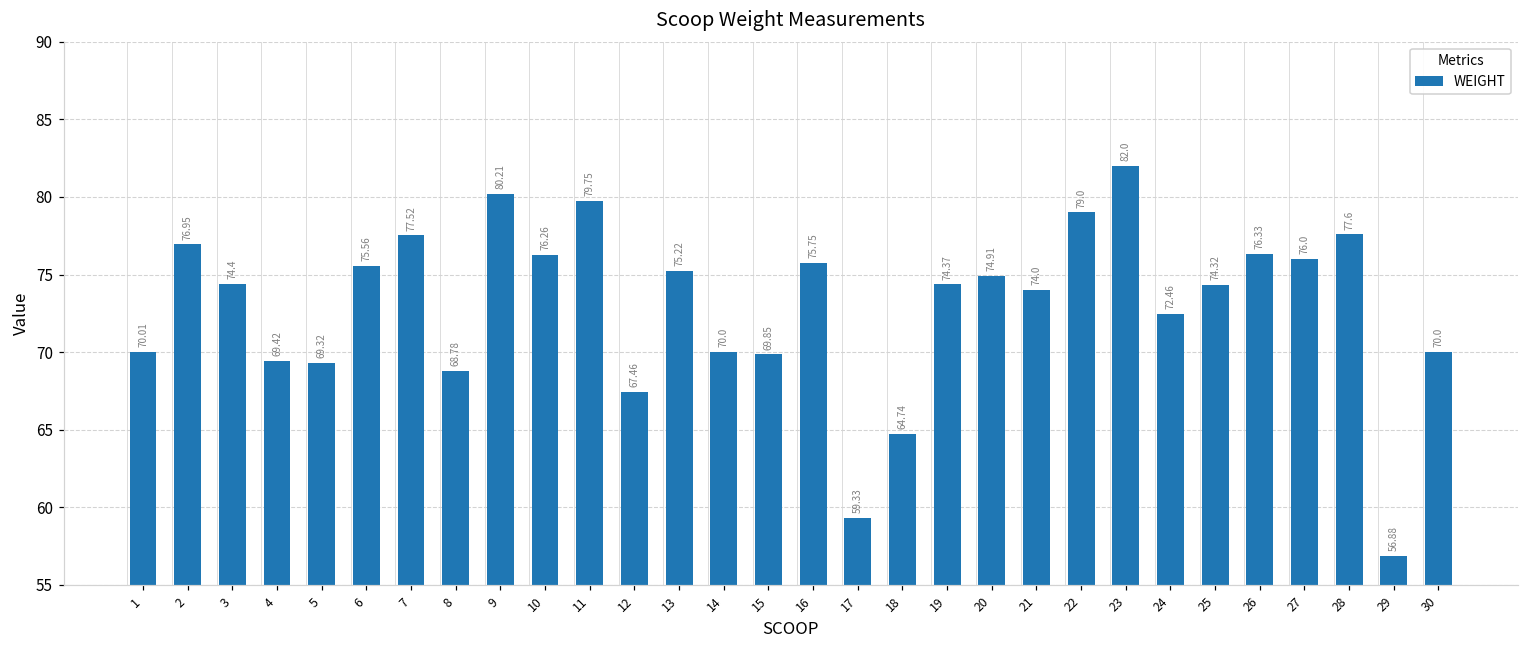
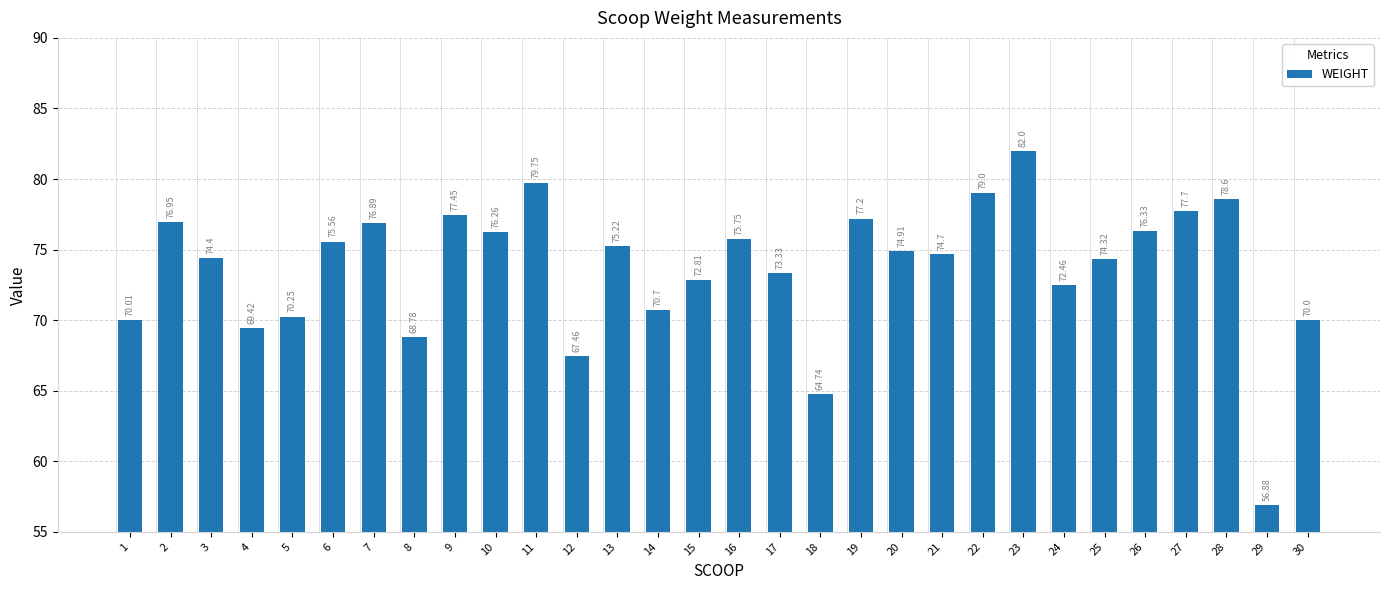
5: 69.32 -> 70.25
7: 77.52 -> 76.89
9: 80.21 -> 77.45
14: 70.0 -> 70.7
15: 69.85 -> 72.81
17: 59.33 -> 73.33
19: 74.37 -> 77.2
21: 74.0 -> 74.7
27: 76.0 -> 77.7
28: 77.6 -> 78.6
